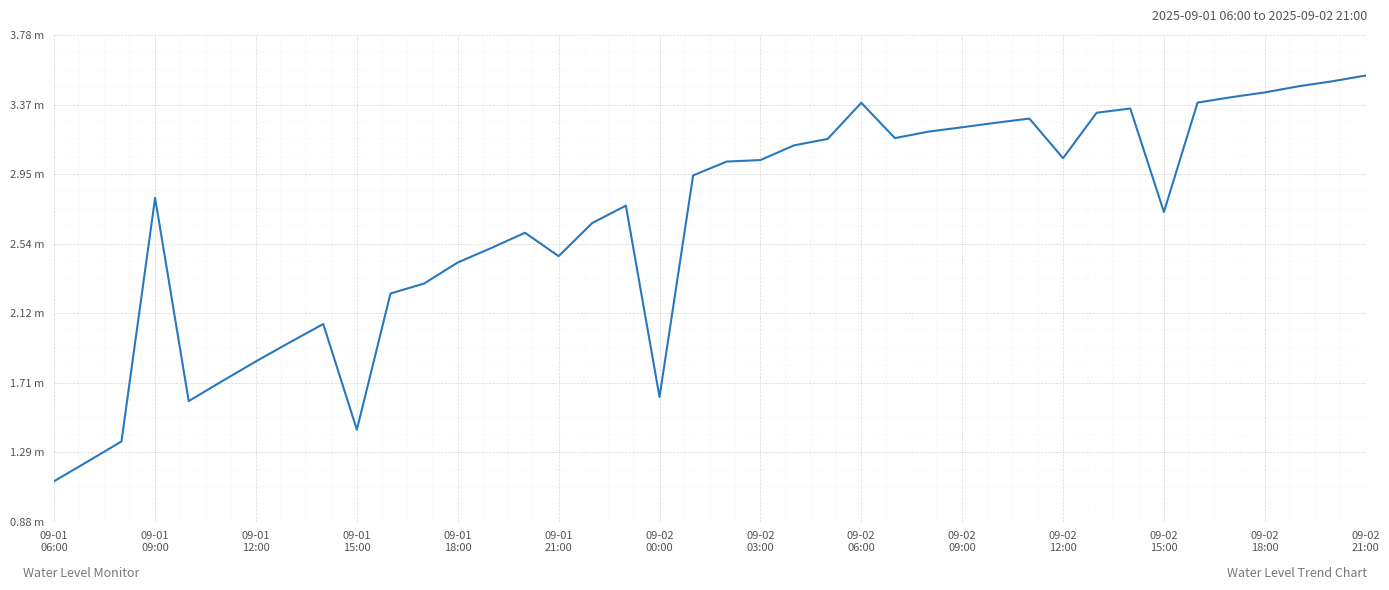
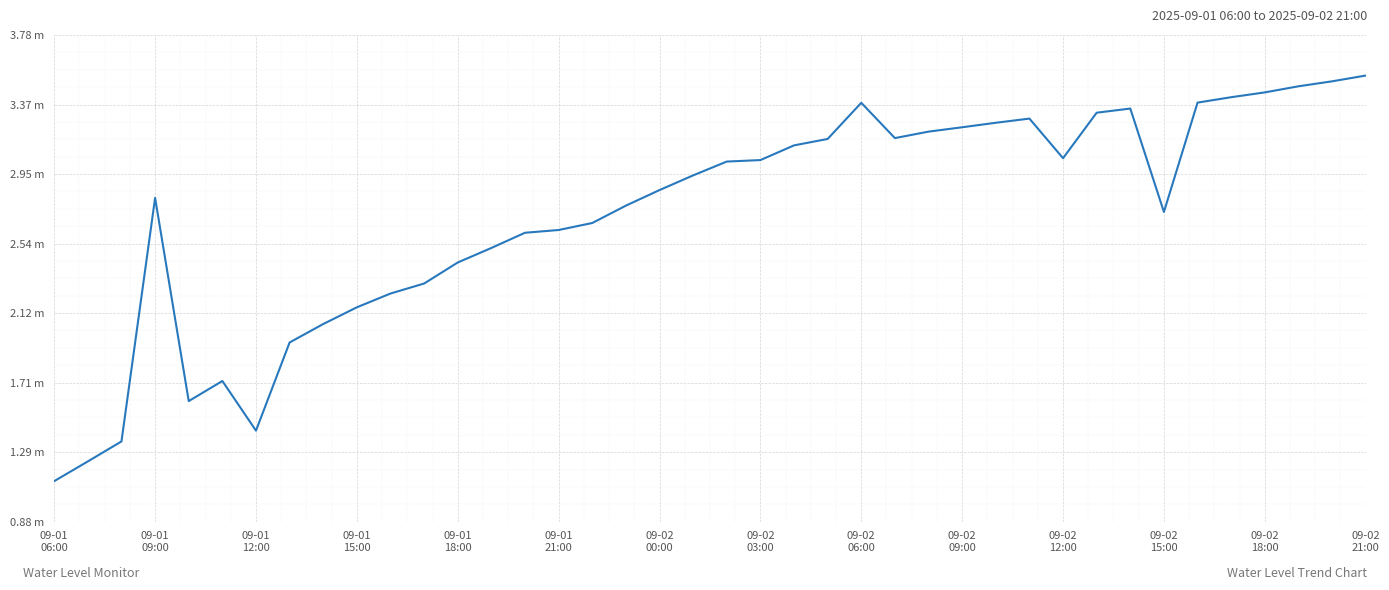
09-01 12:00: 1.83 m -> 1.42 m
09-01 15:00: 1.42 m -> 2.16 m
09-01 21:00: 2.46 m -> 2.62 m
09-02 00:00: 1.62 m -> 2.86 m
